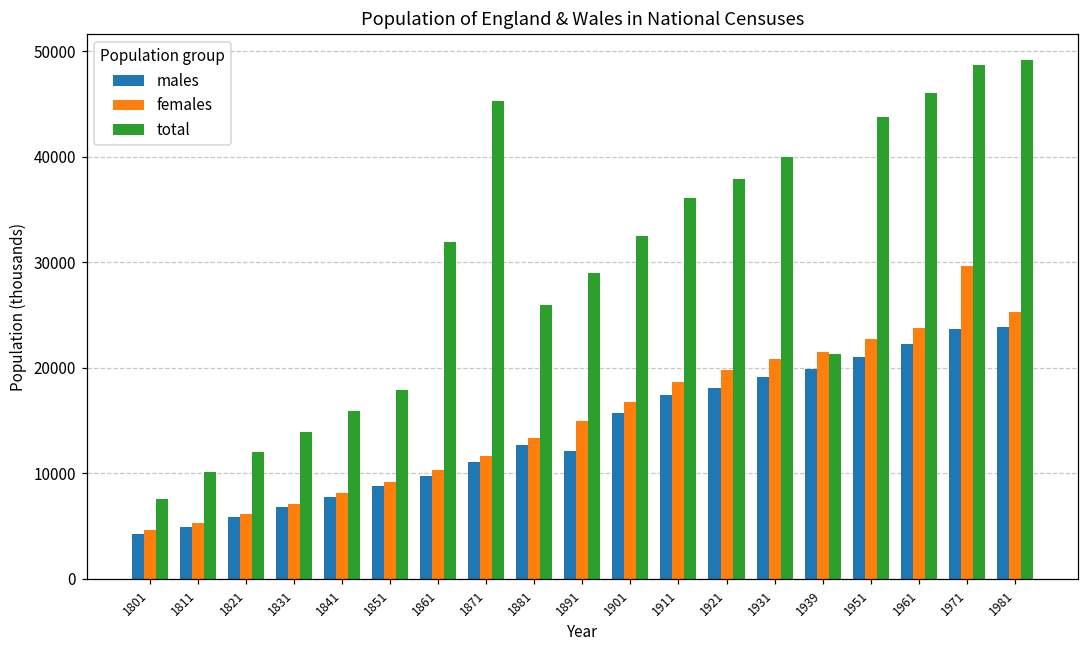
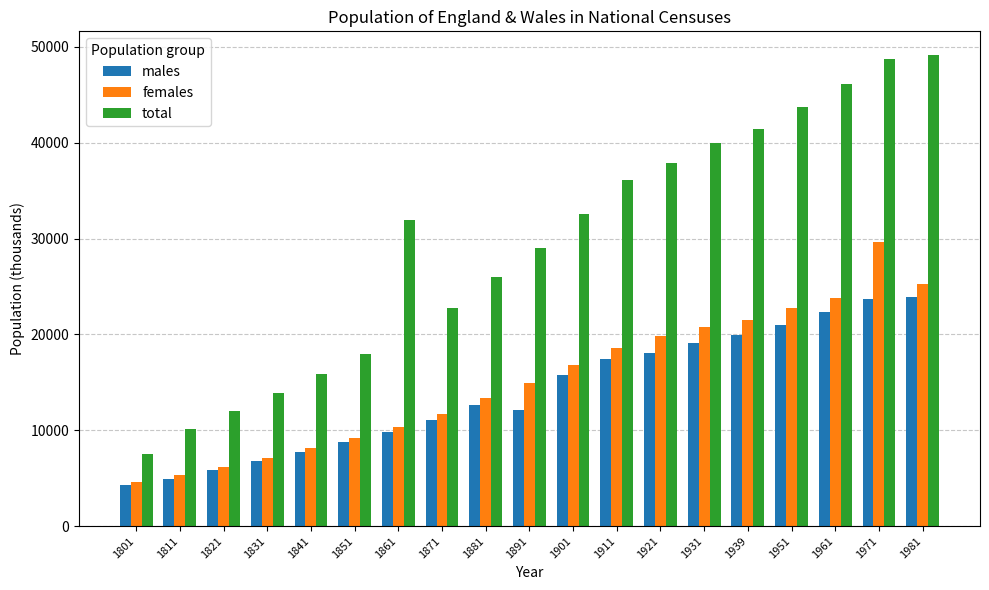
total, 1871: 45000 -> 23000
total, 1939: 21000 -> 41000
